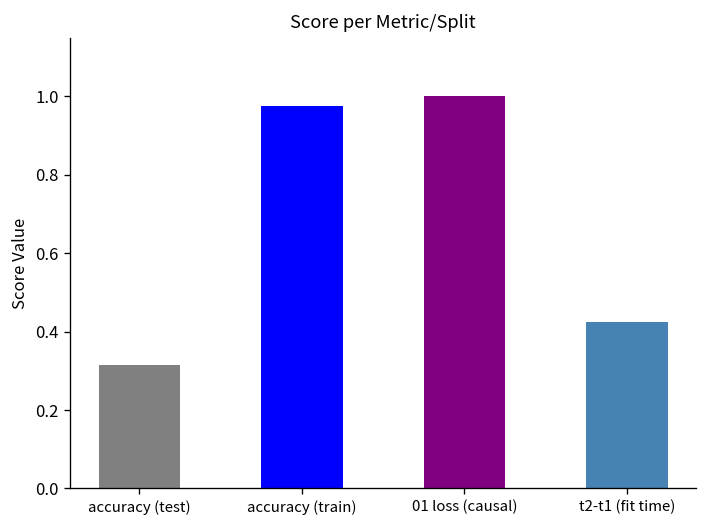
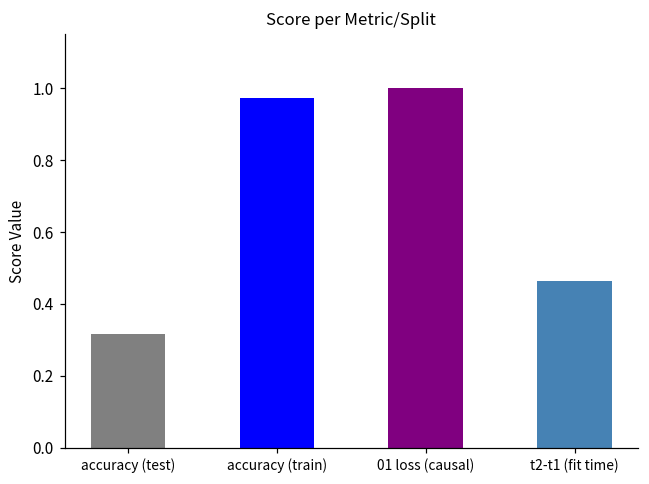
t2-t1 (fit time): 0.42 -> 0.46
